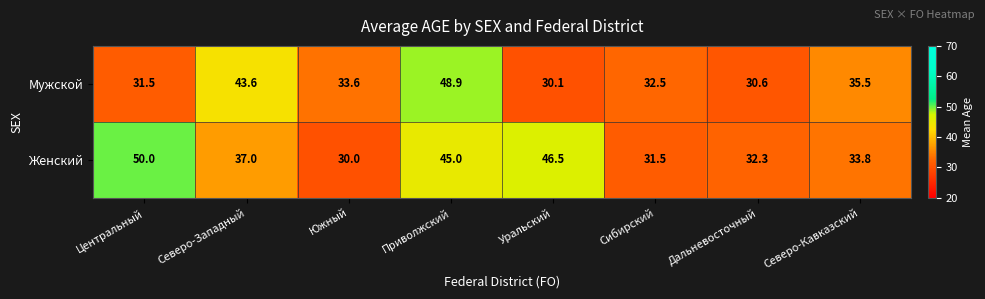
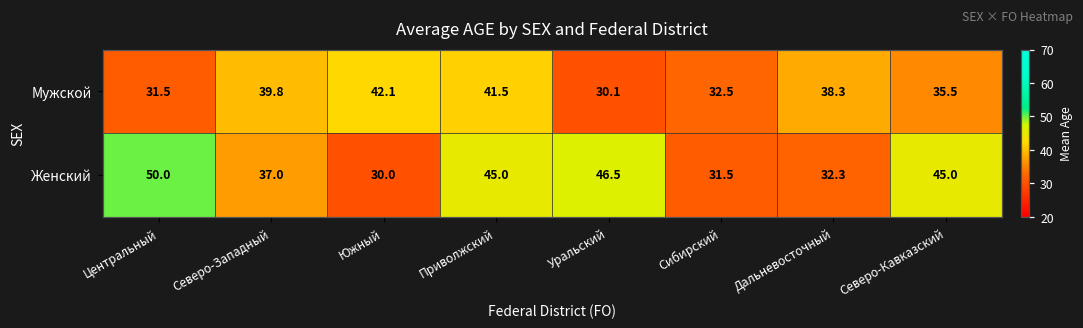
Мужской, Северо-Западный: 43.6 -> 39.8
Мужской, Южный: 33.6 -> 42.1
Мужской, Приволжский: 48.9 -> 41.5
Мужской, Дальневосточный: 30.6 -> 38.3
Женский, Северо-Кавказский: 33.8 -> 45.0
